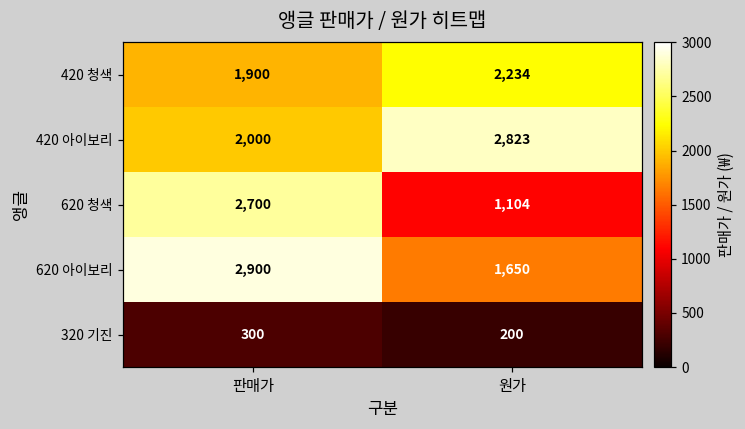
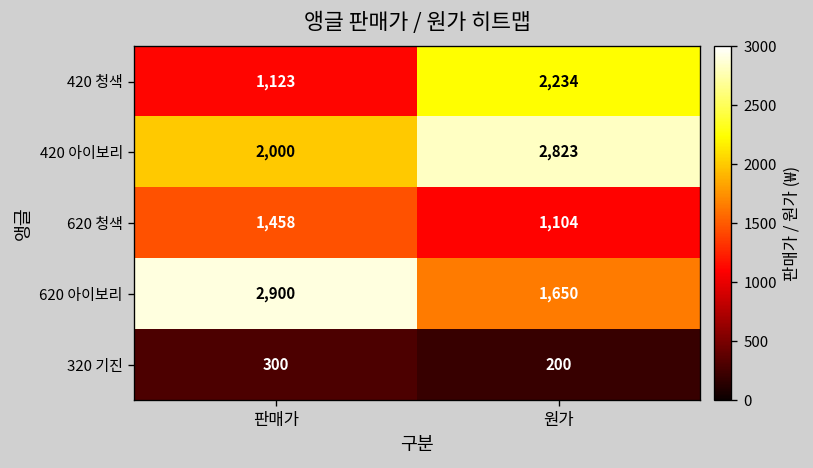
420 청색, 판매가: 1,900 -> 1,123
620 청색, 판매가: 2,700 -> 1,458
